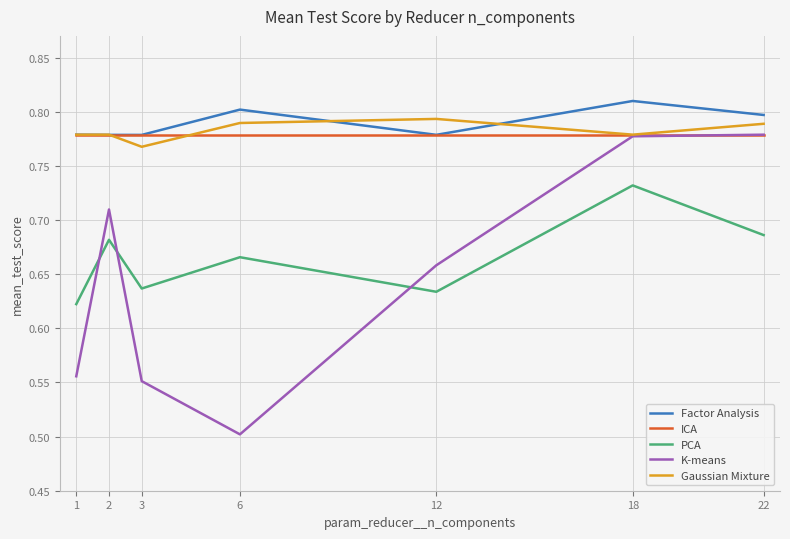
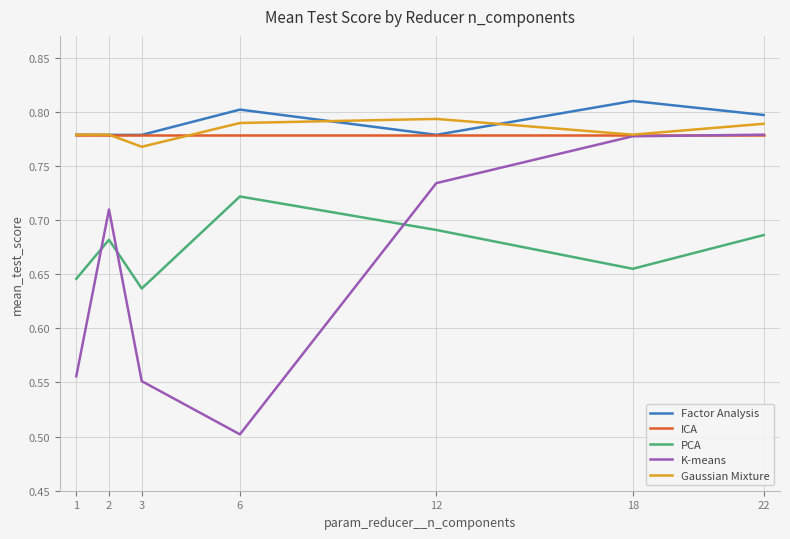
PCA, 1: 0.622 -> 0.646
PCA, 6: 0.666 -> 0.722
PCA, 12: 0.634 -> 0.691
K-means, 12: 0.658 -> 0.734
PCA, 18: 0.732 -> 0.655
